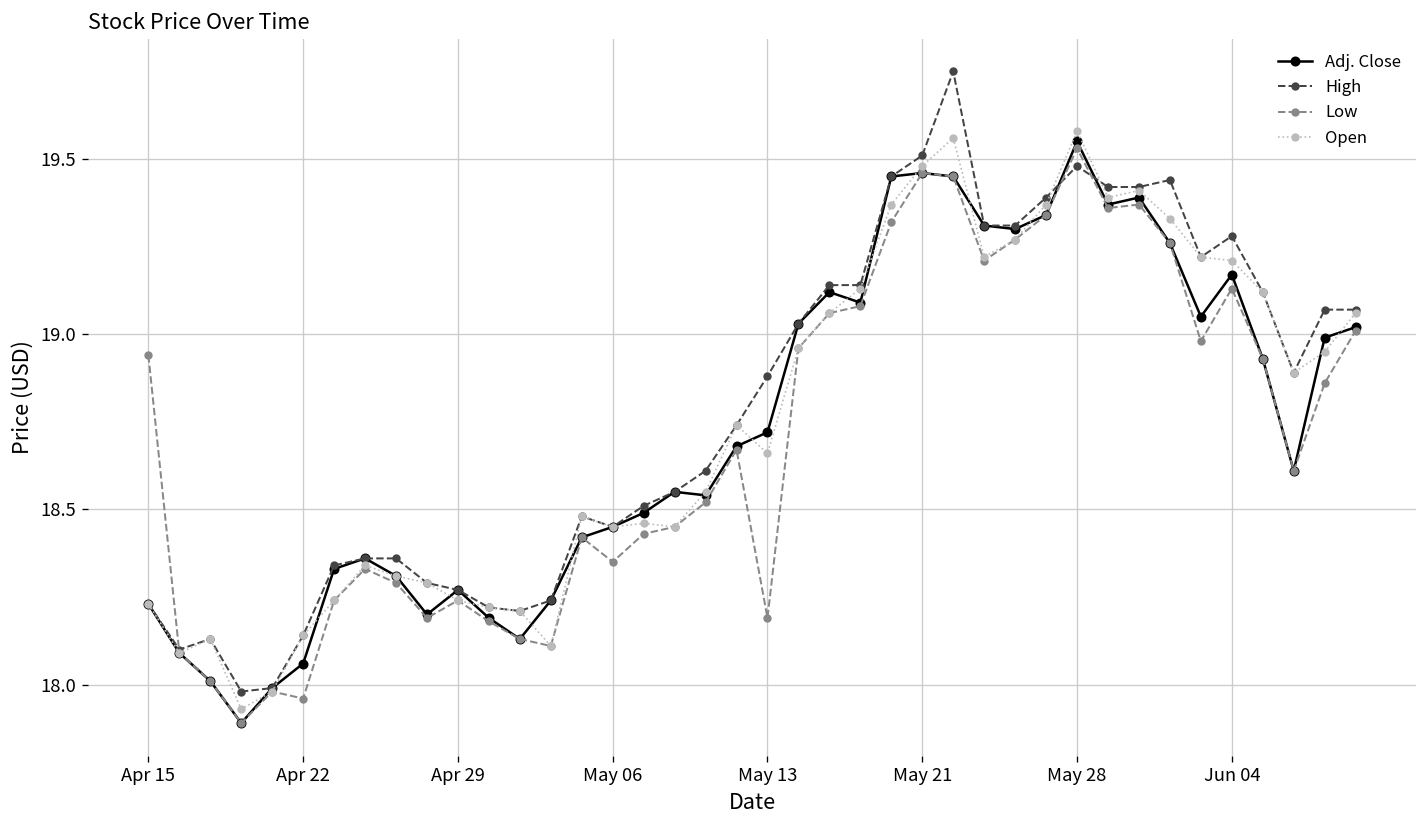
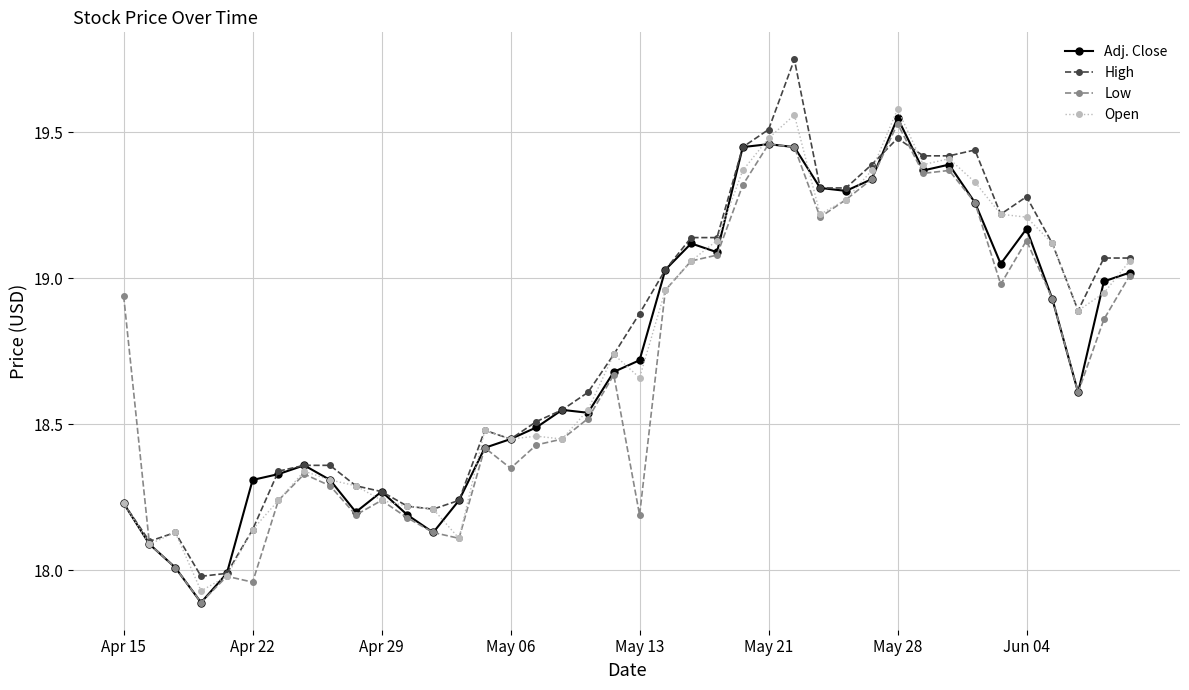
Adj. Close, Apr 22: 18.06 -> 18.31
